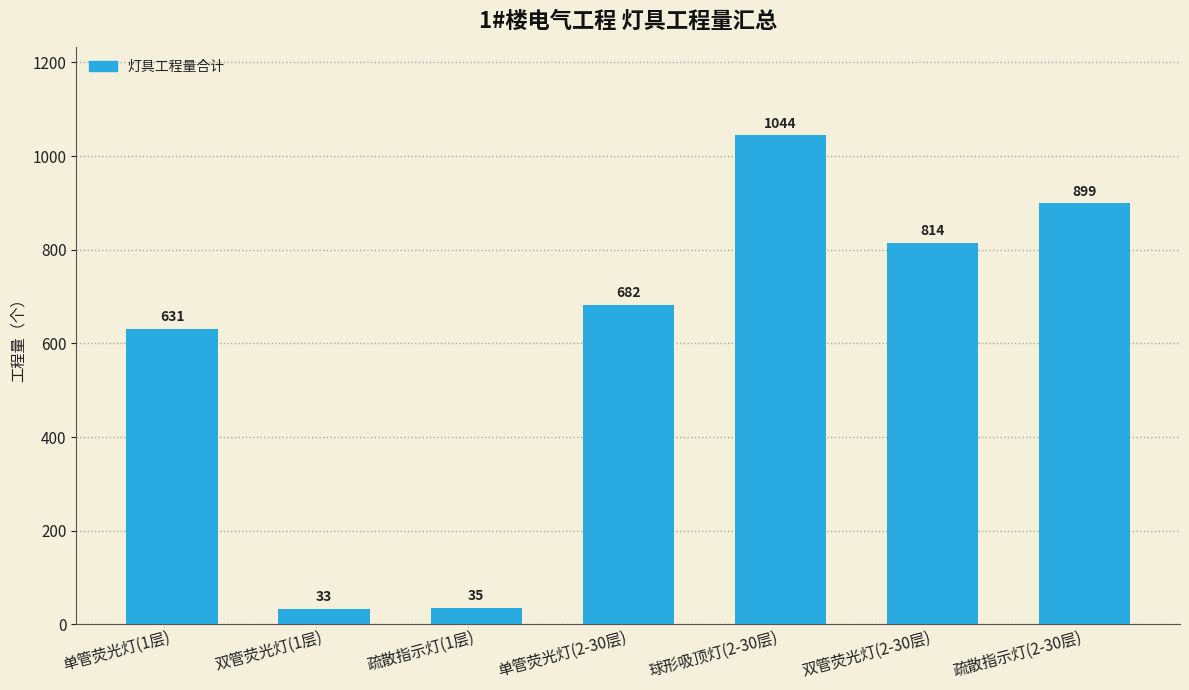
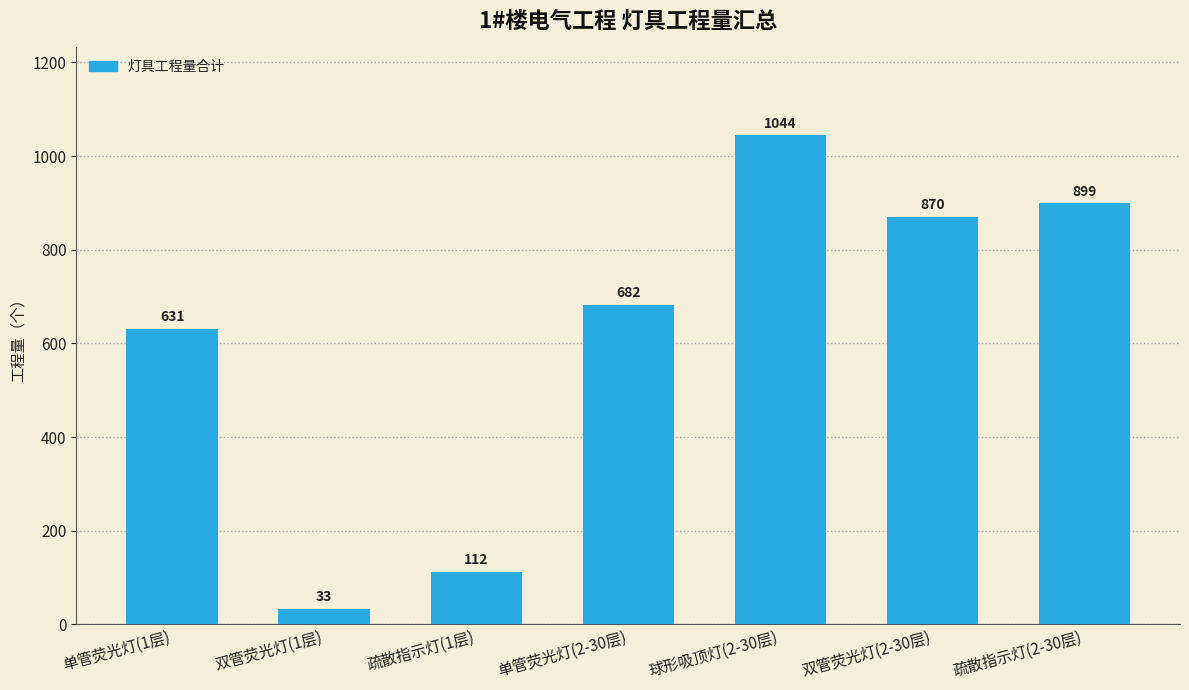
疏散指示灯(1层): 35 -> 112
双管荧光灯(2-30层): 814 -> 870
